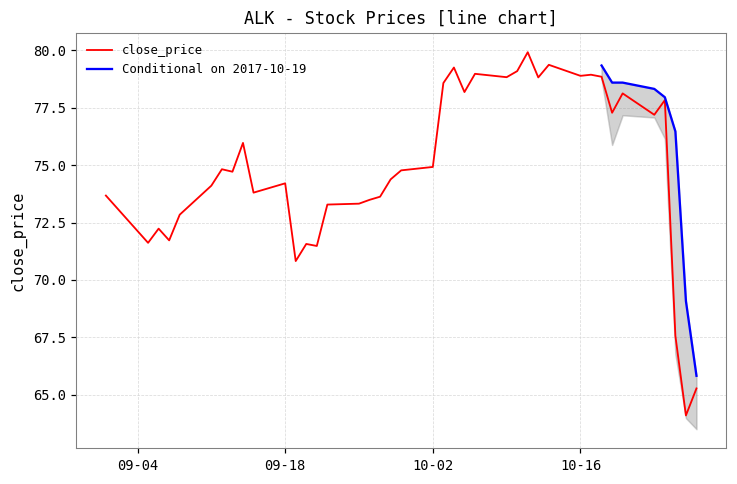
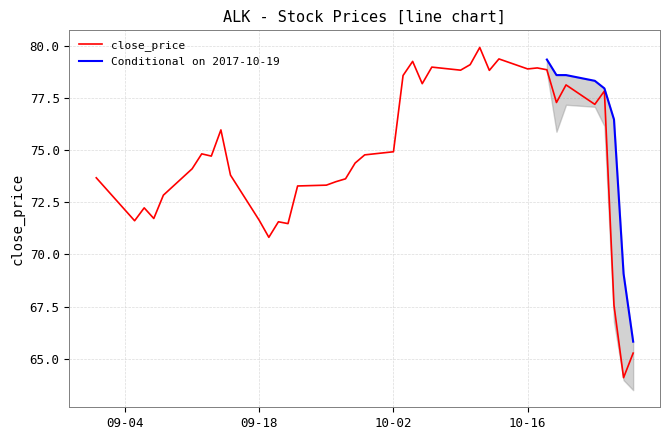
close_price, 09-18: 74.2 -> 71.6
